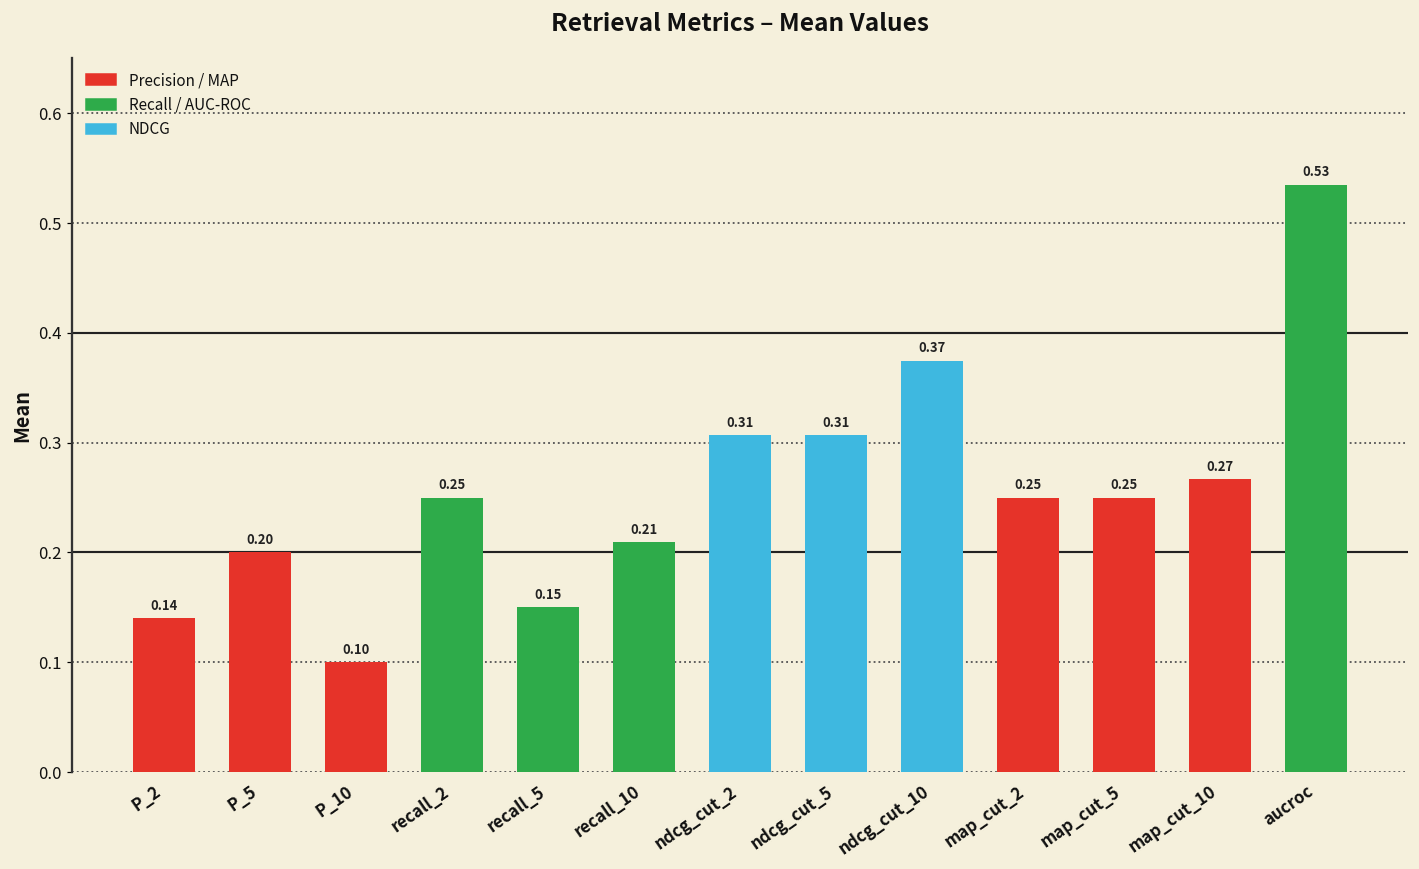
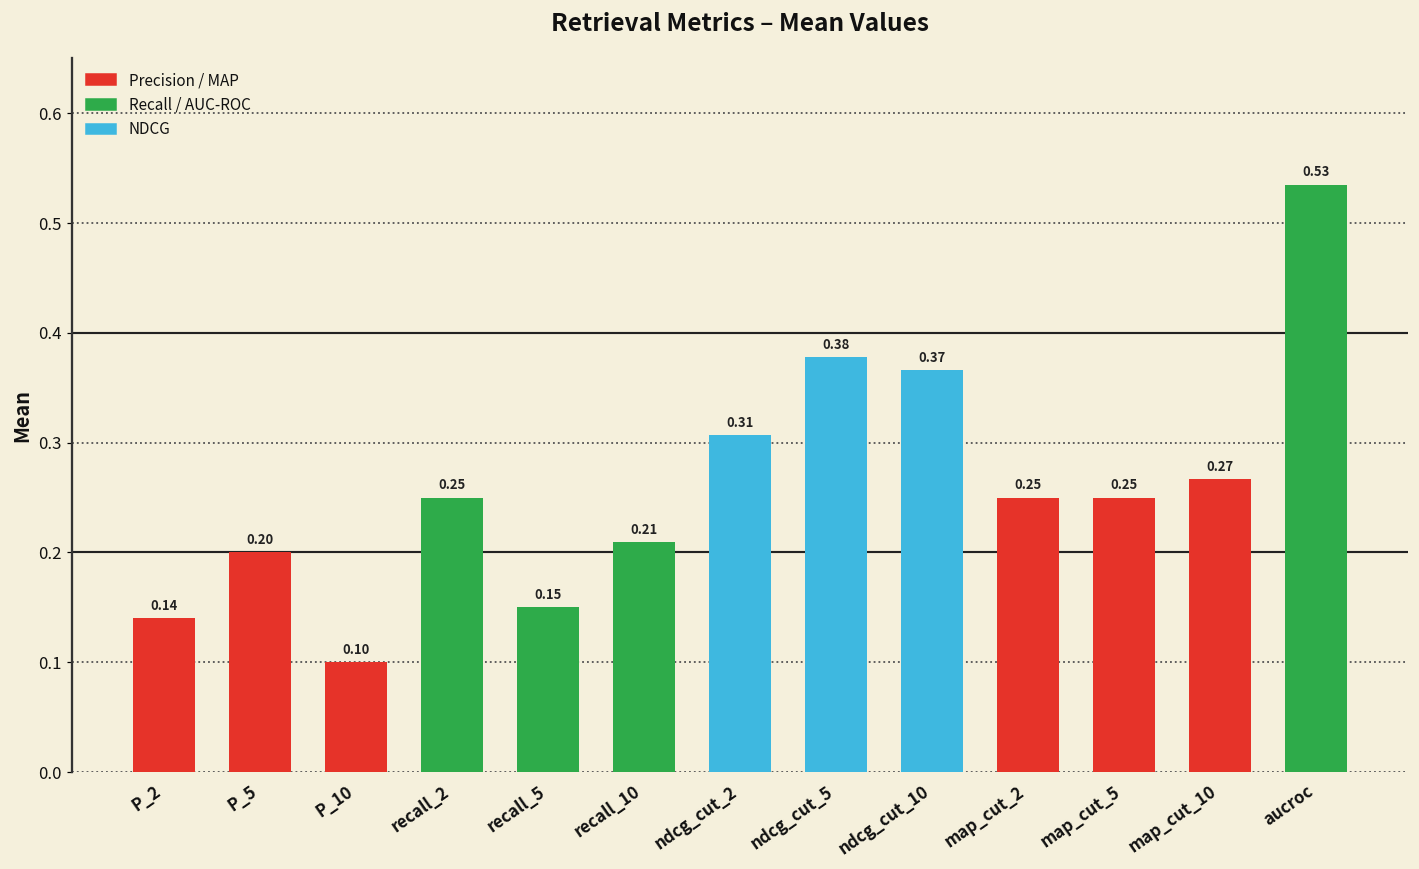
ndcg_cut_5: 0.31 -> 0.38
ndcg_cut_10: 0.374 -> 0.366
